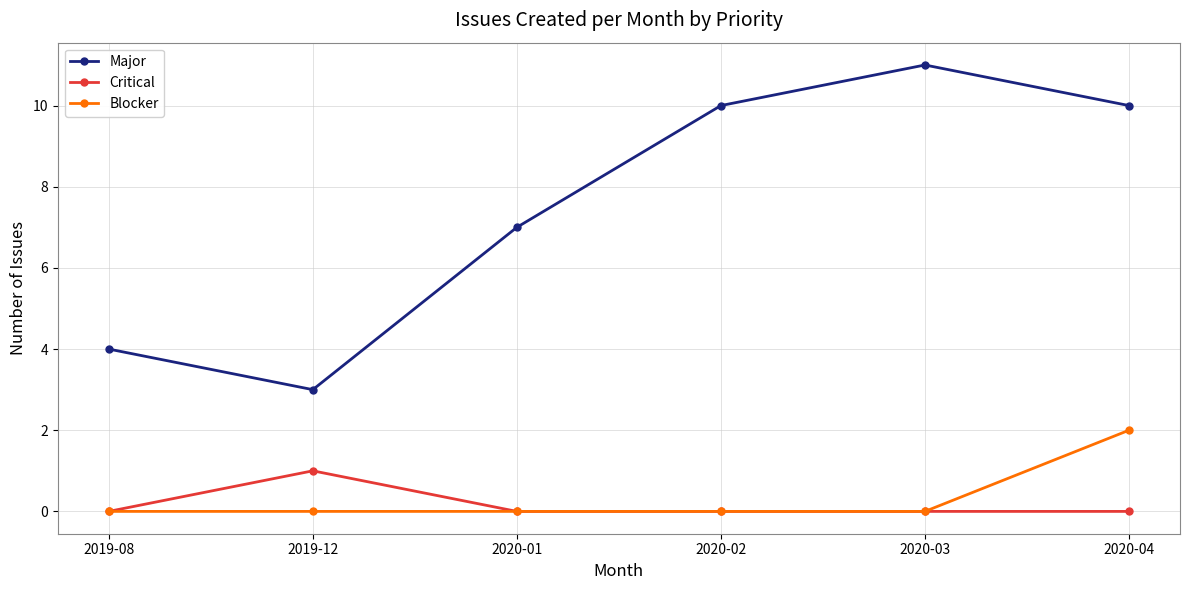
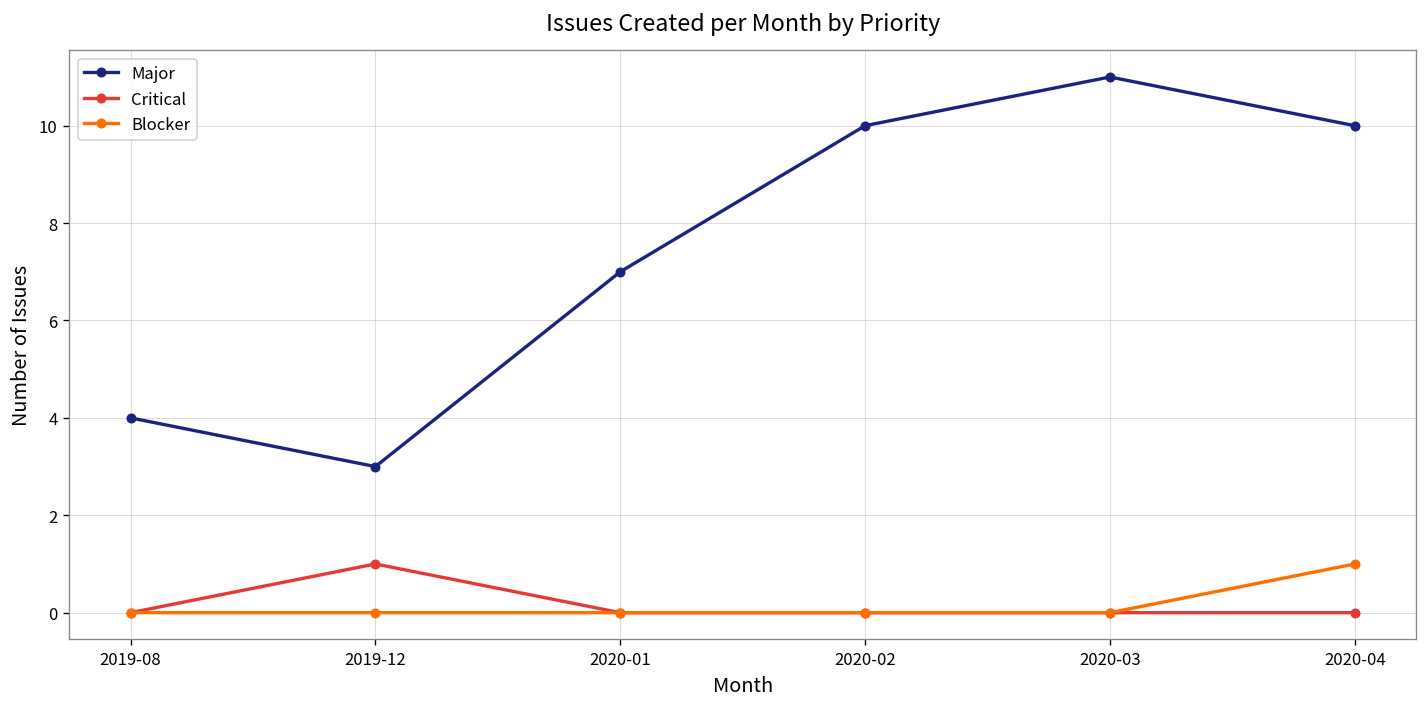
Blocker, 2020-04: 2 -> 1
